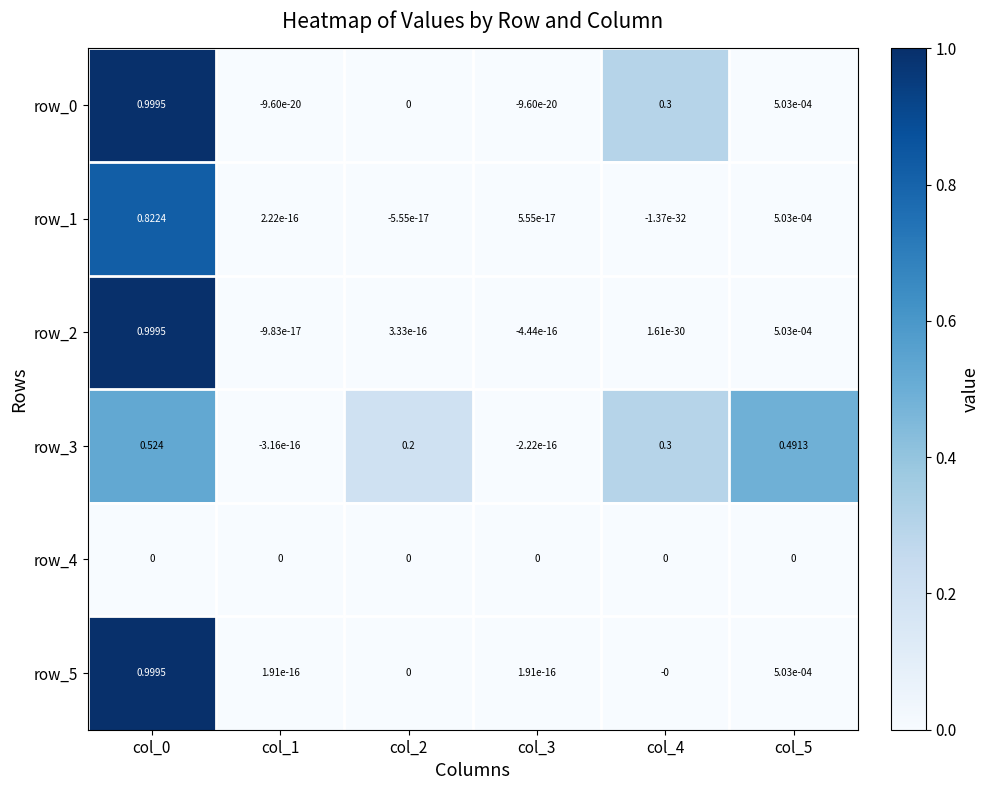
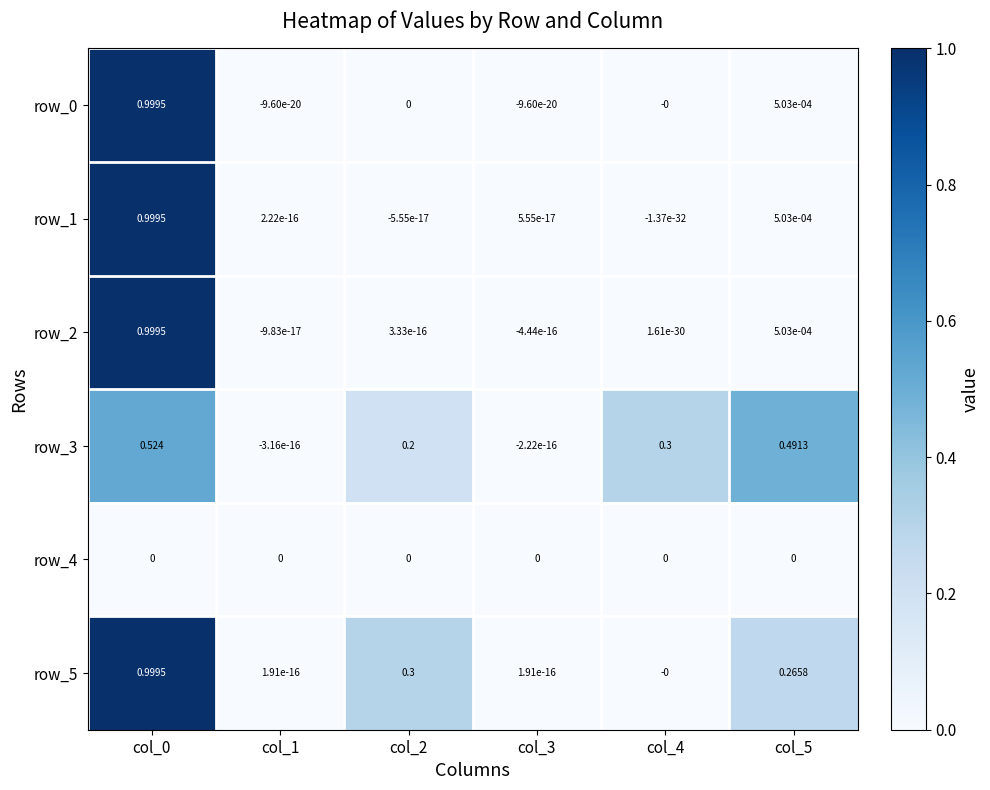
row_0, col_4: 0.3 -> -0
row_1, col_0: 0.8224 -> 0.9995
row_5, col_2: 0 -> 0.3
row_5, col_5: 5.03e-04 -> 0.2658
